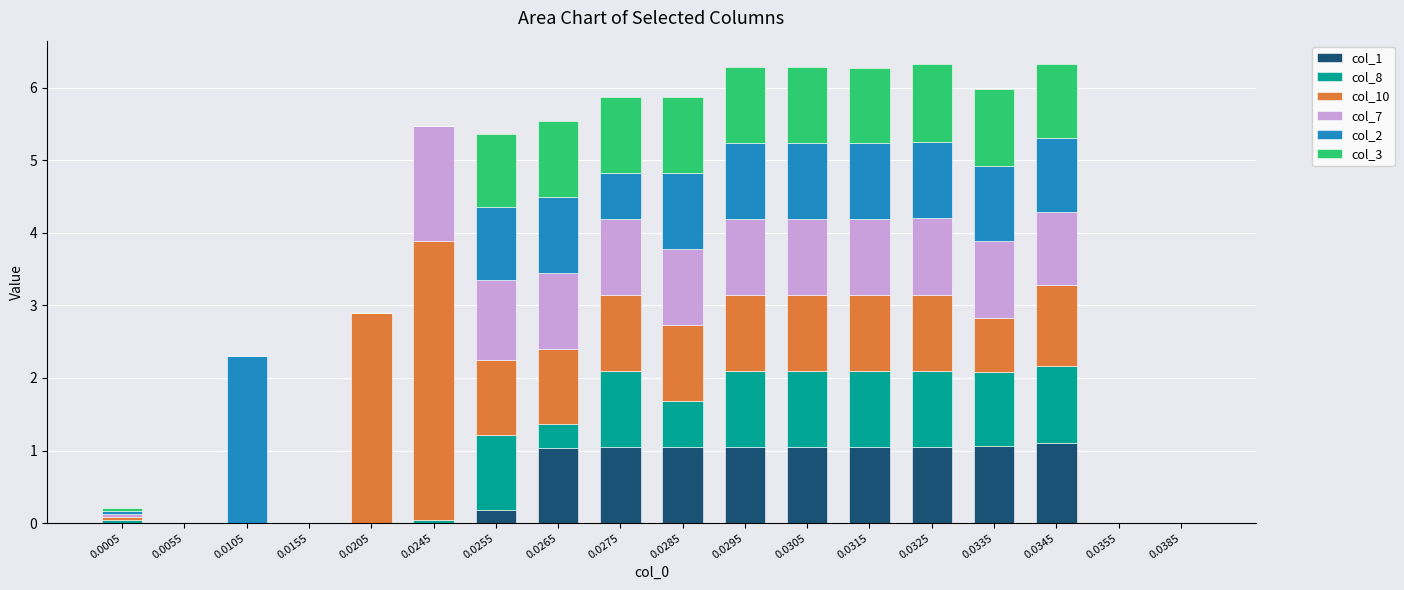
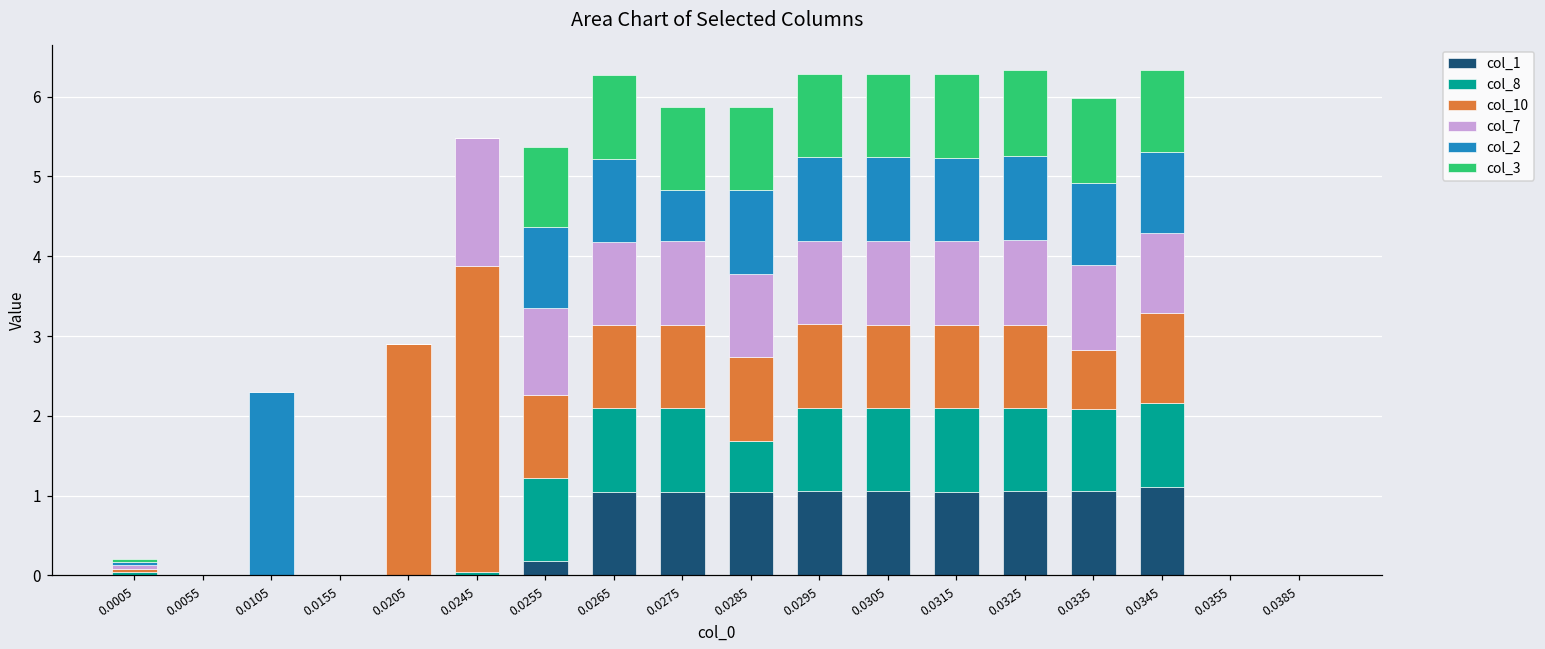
col_8, 0.0265: 0.3 -> 1.1
